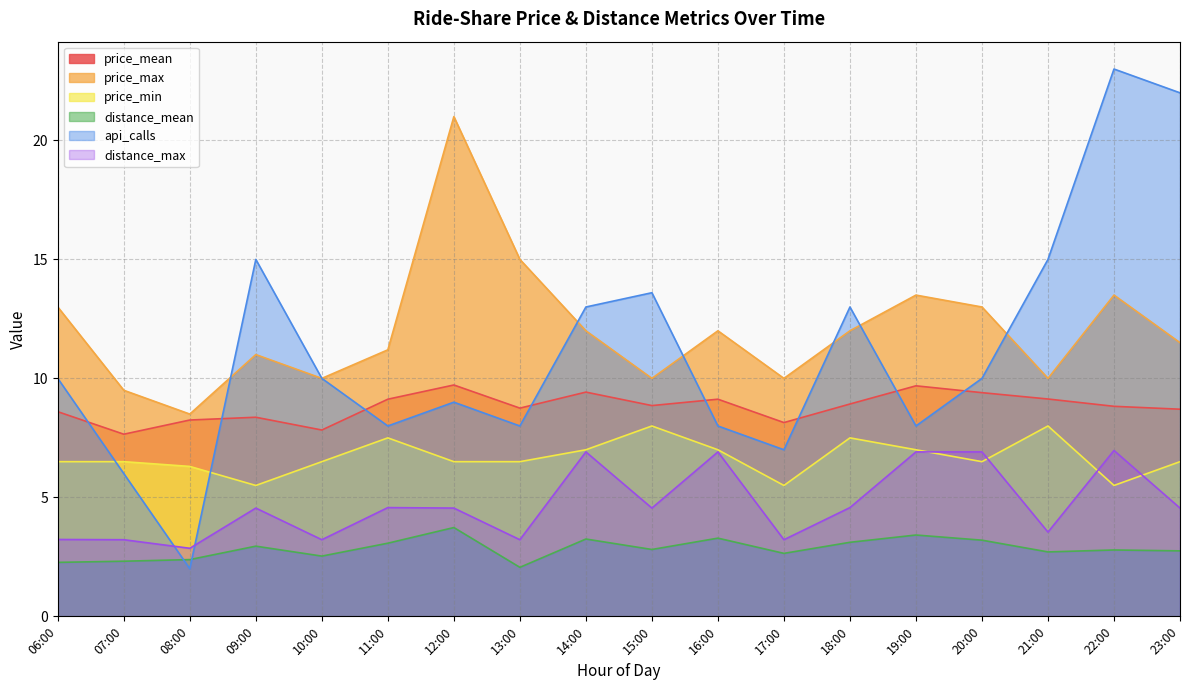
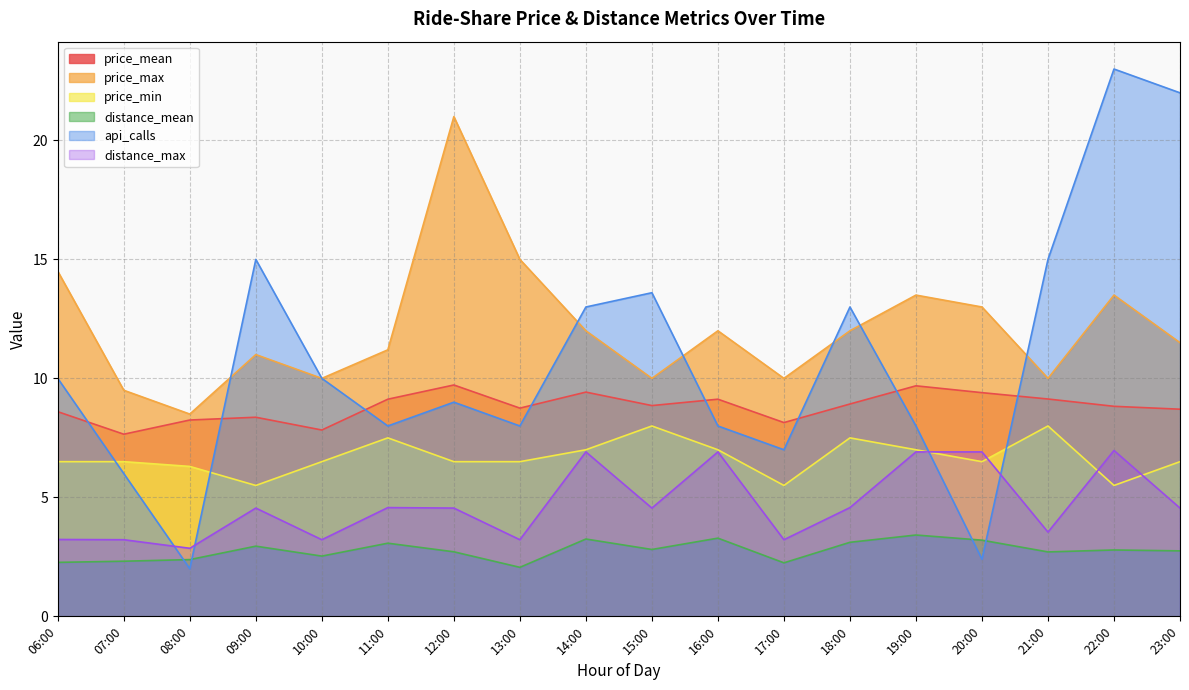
price_max, 06:00: 13.0 -> 14.5
distance_mean, 12:00: 3.7 -> 2.7
distance_mean, 17:00: 2.6 -> 2.2
api_calls, 20:00: 10.0 -> 2.4
